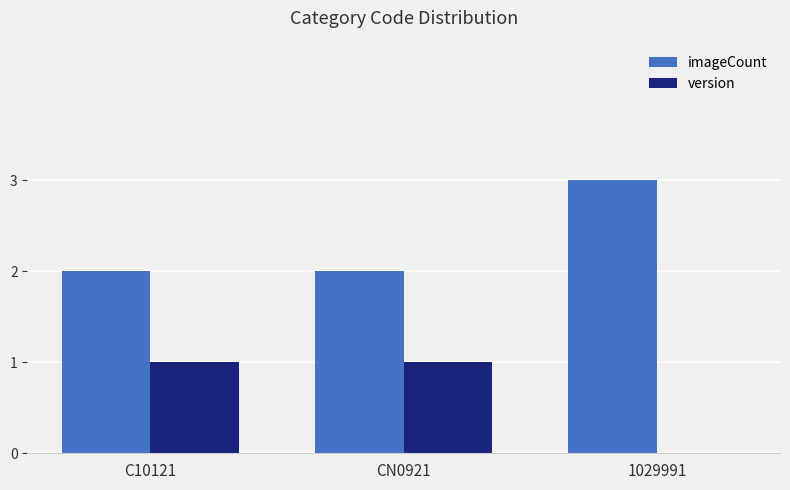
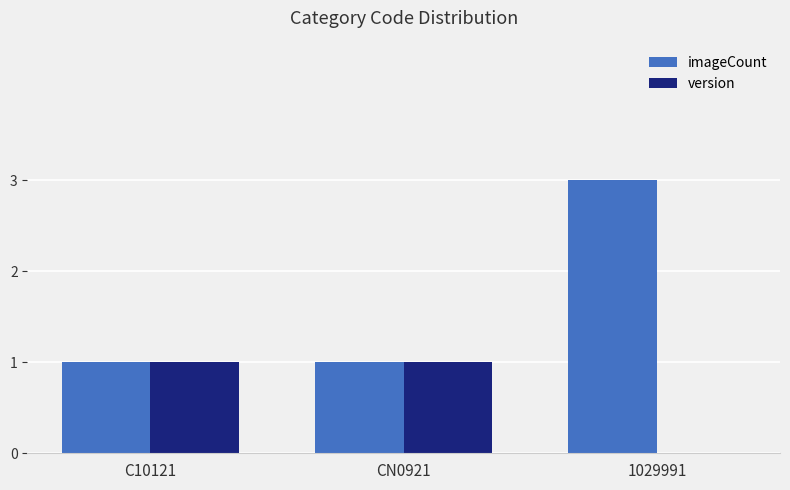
imageCount, C10121: 2 -> 1
imageCount, CN0921: 2 -> 1
